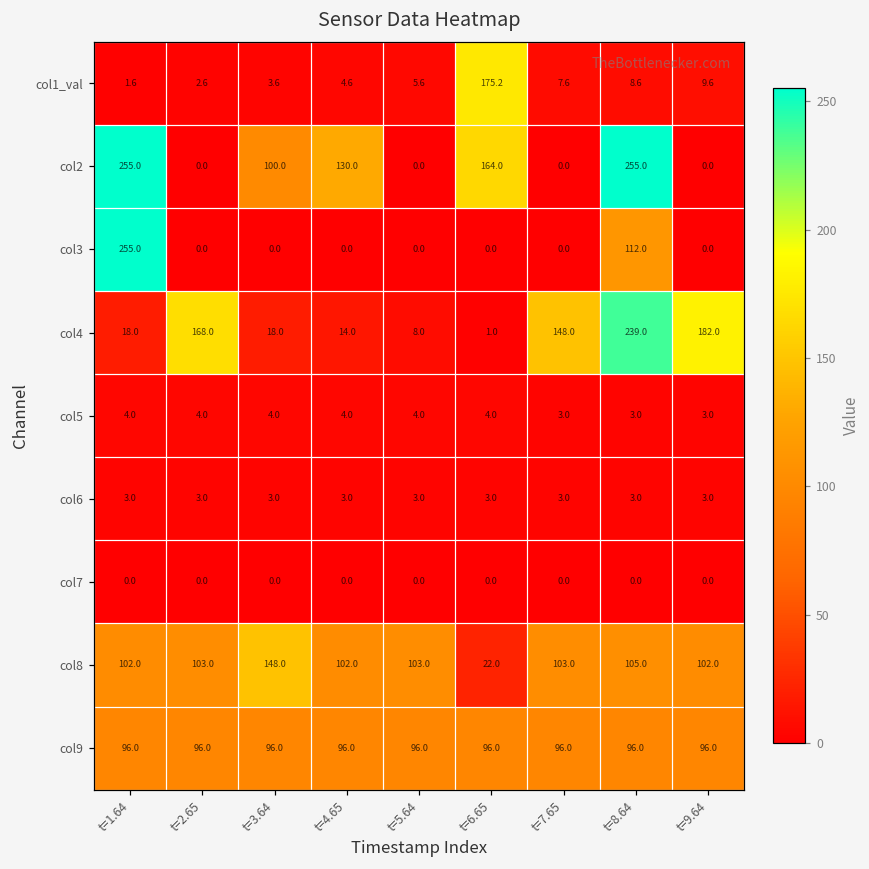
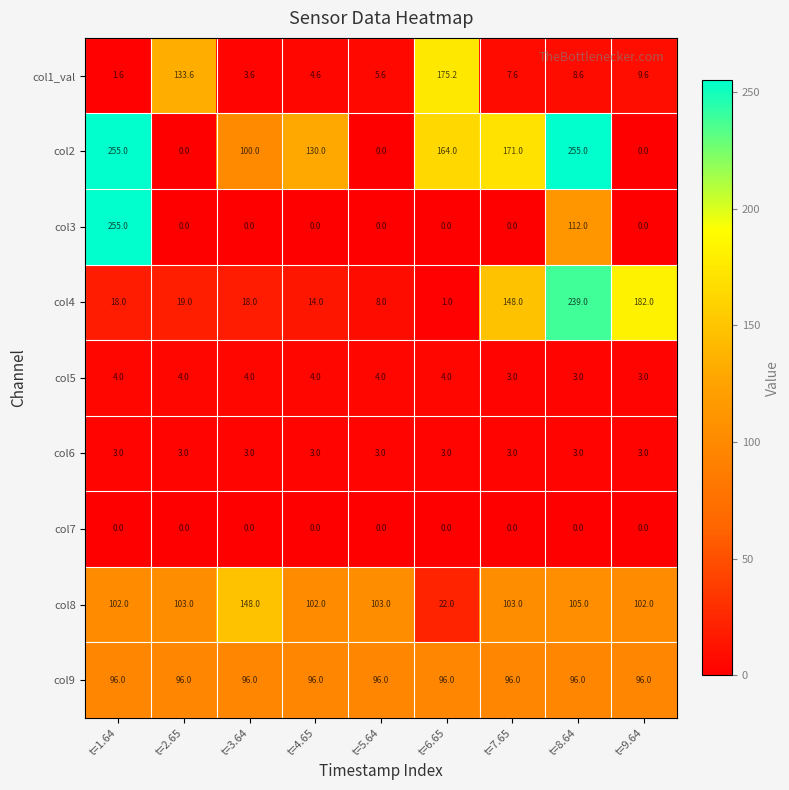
col1_val, t=2.65: 2.6 -> 133.6
col2, t=7.65: 0.0 -> 171.0
col4, t=2.65: 168.0 -> 19.0
